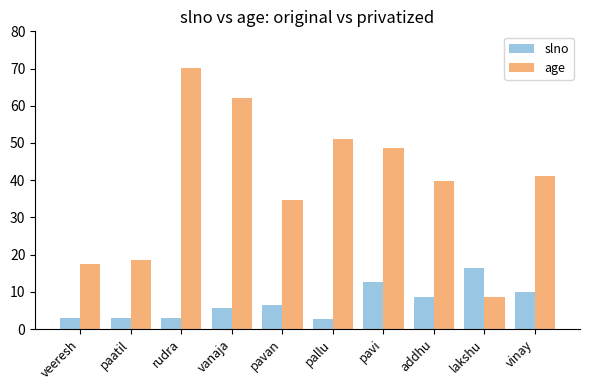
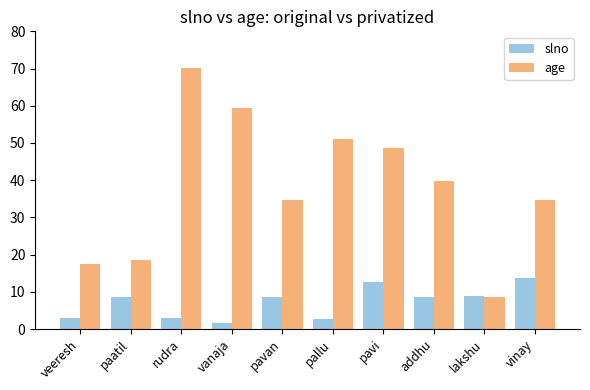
slno, paatil: 3 -> 9
slno, vanaja: 6 -> 2
age, vanaja: 62 -> 59
slno, pavan: 6 -> 9
slno, lakshu: 17 -> 9
slno, vinay: 10 -> 14
age, vinay: 41 -> 35
